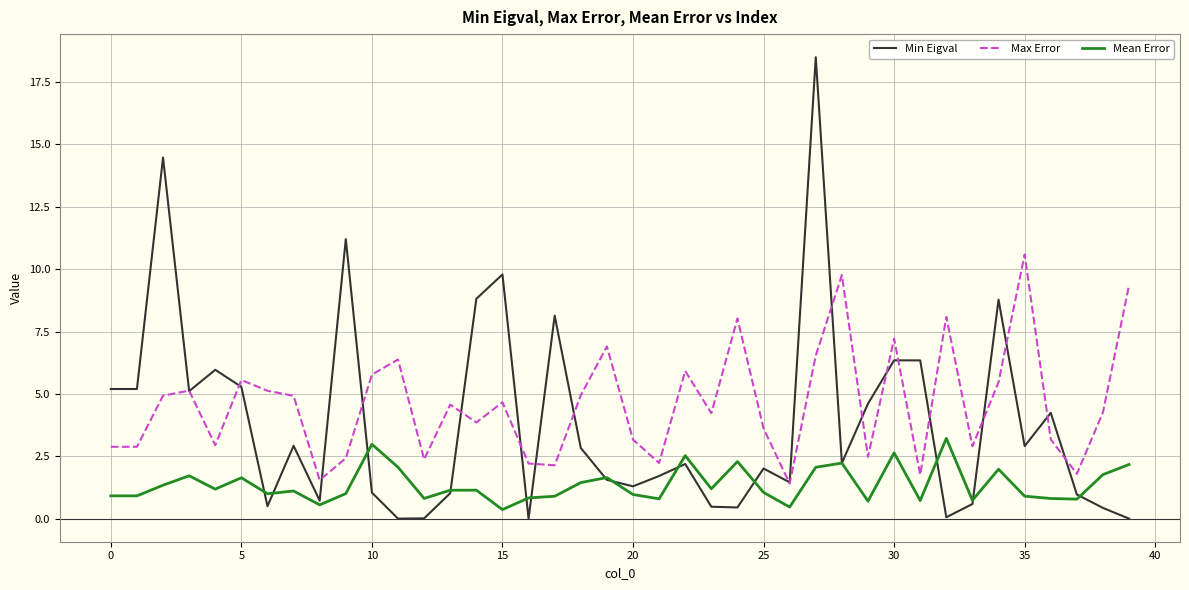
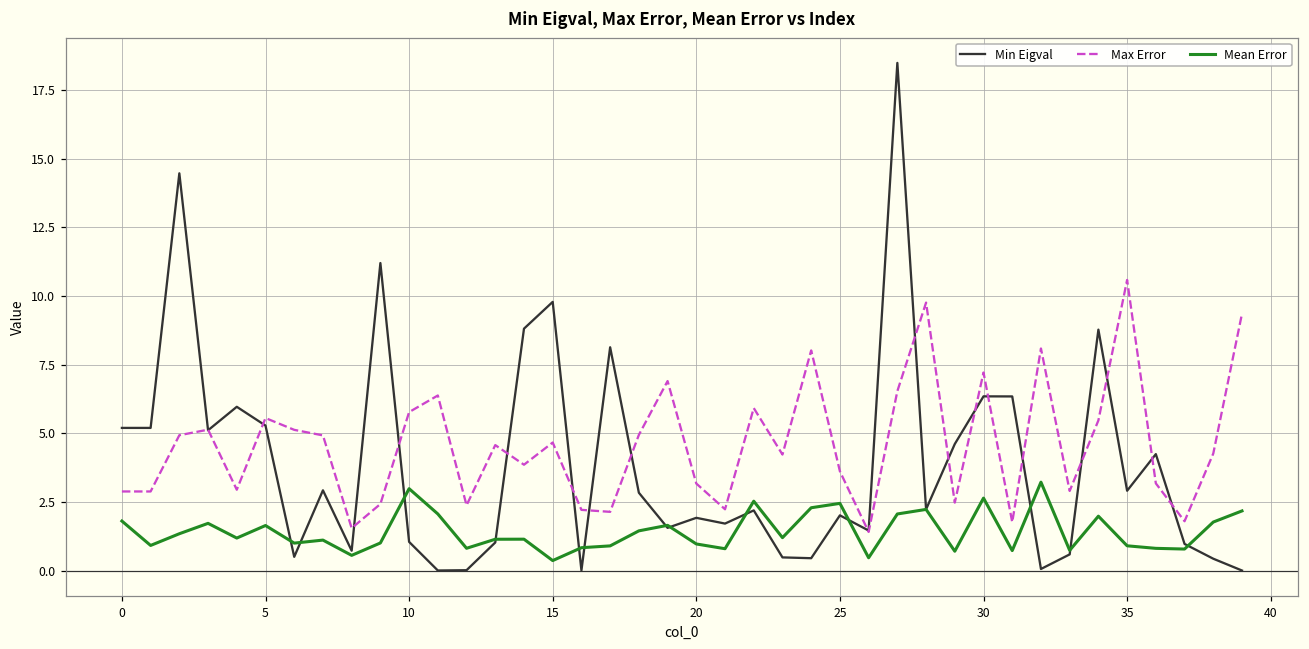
Mean Error, 0: 0.9 -> 1.8
Min Eigval, 20: 1.3 -> 1.9
Mean Error, 25: 1.1 -> 2.4
